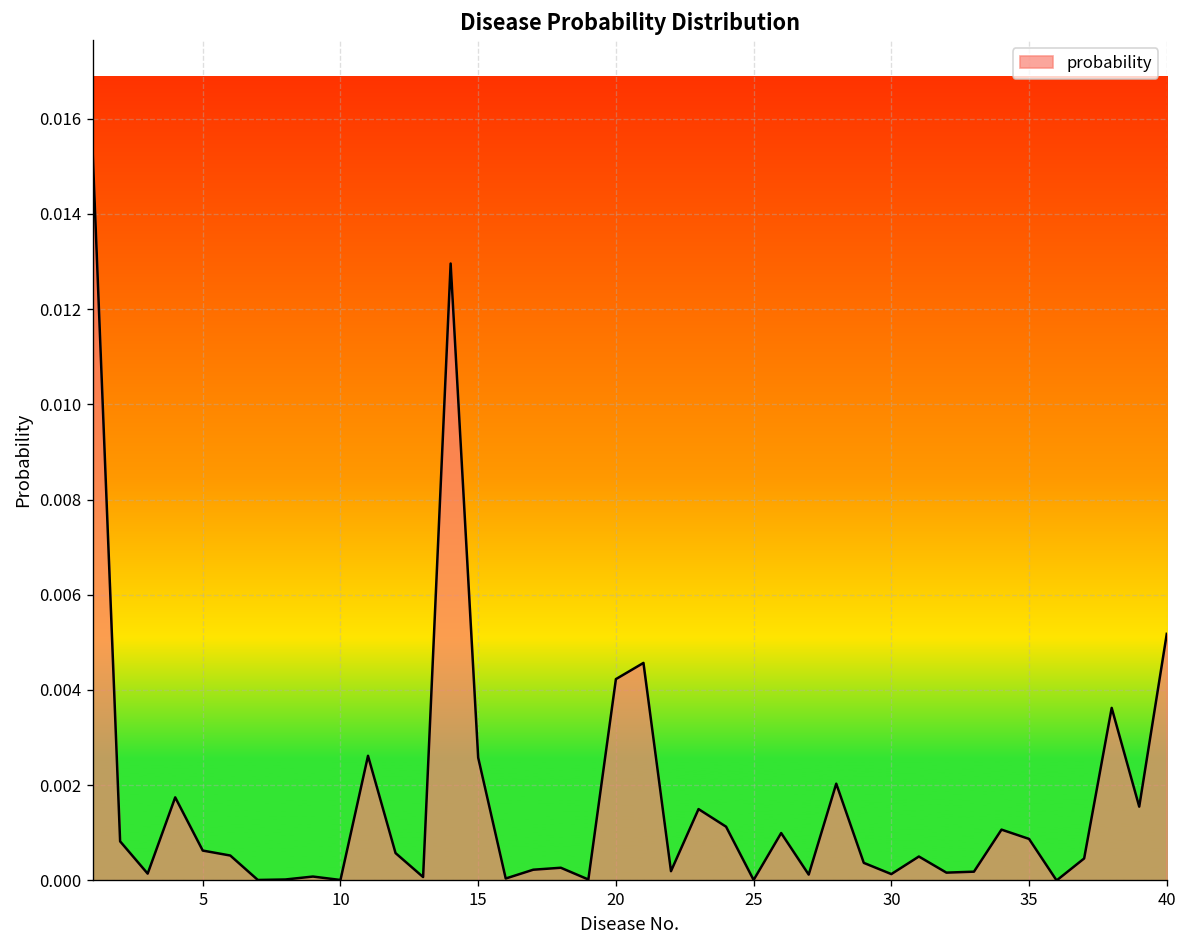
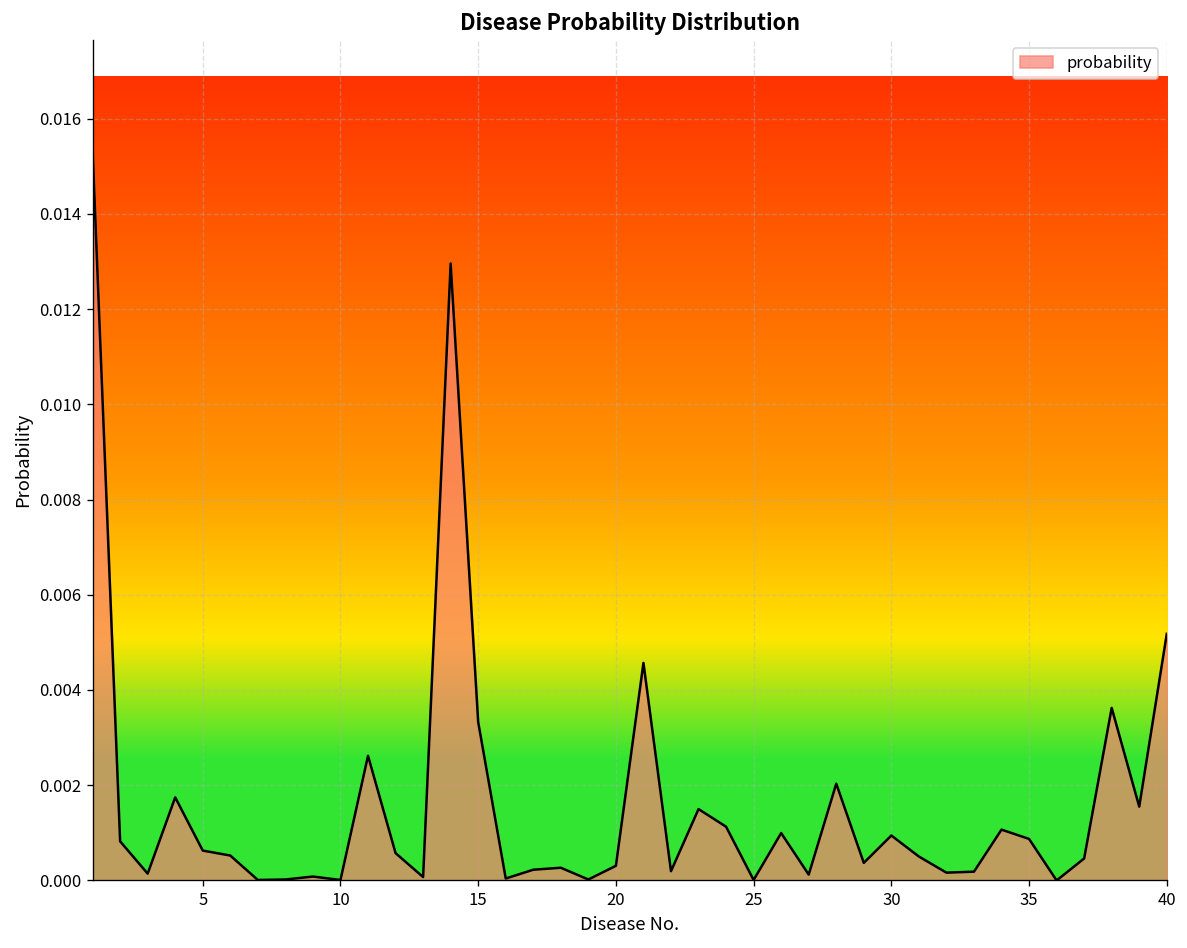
15: 0.0026 -> 0.0033
20: 0.0042 -> 0.0003
30: 0.0001 -> 0.0009
